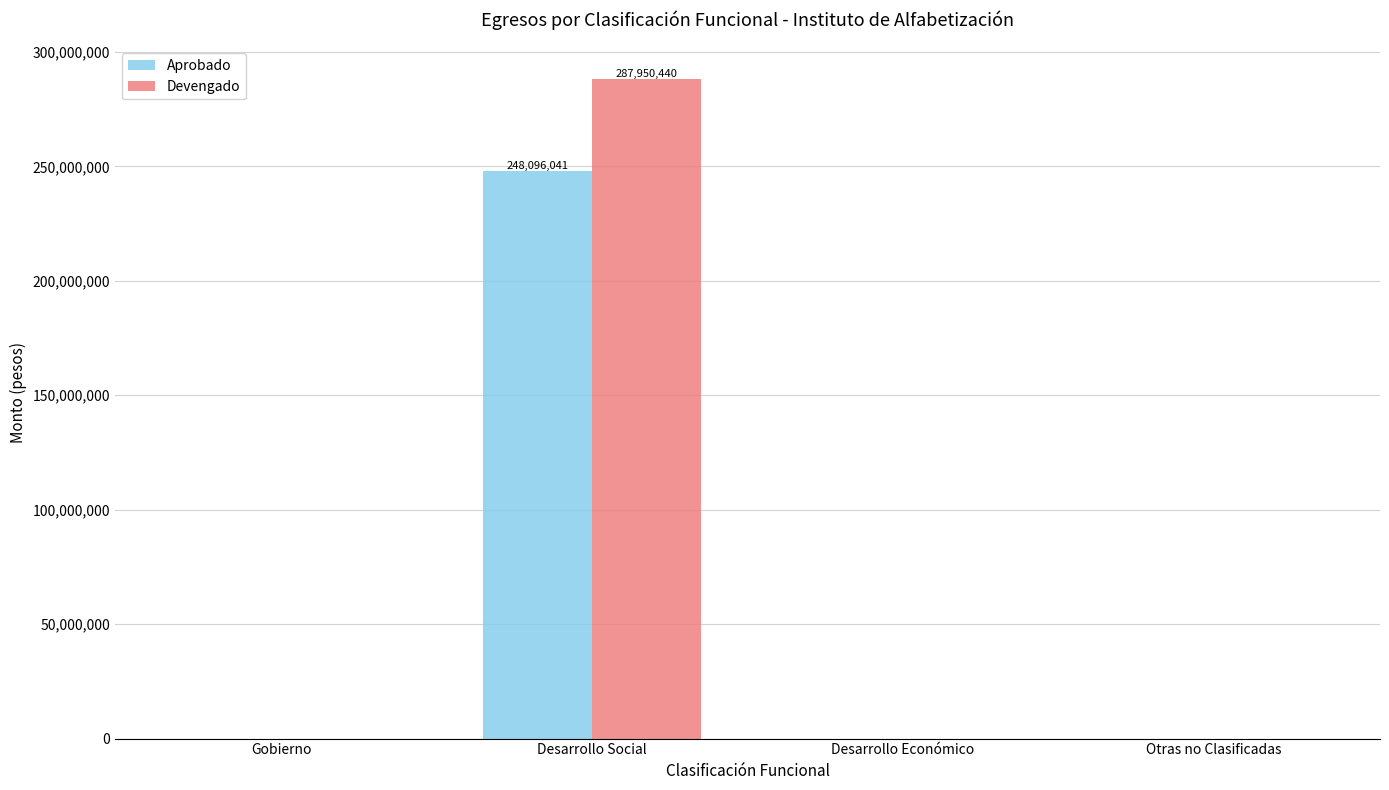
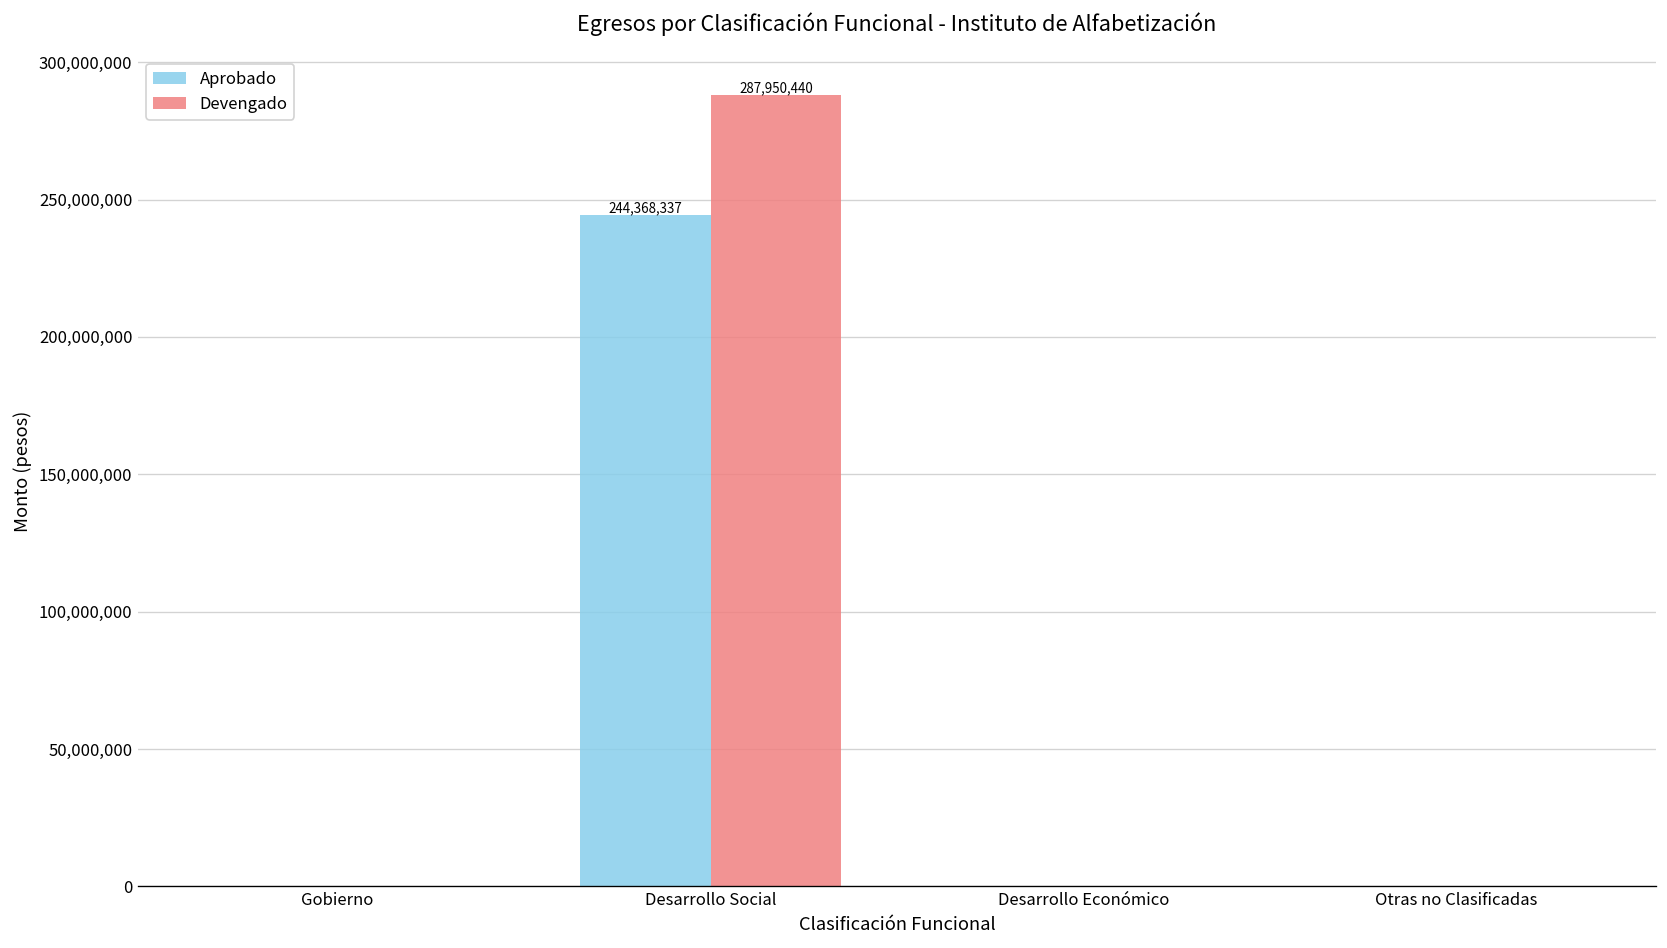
Aprobado, Desarrollo Social: 248,096,041 -> 244,368,337
